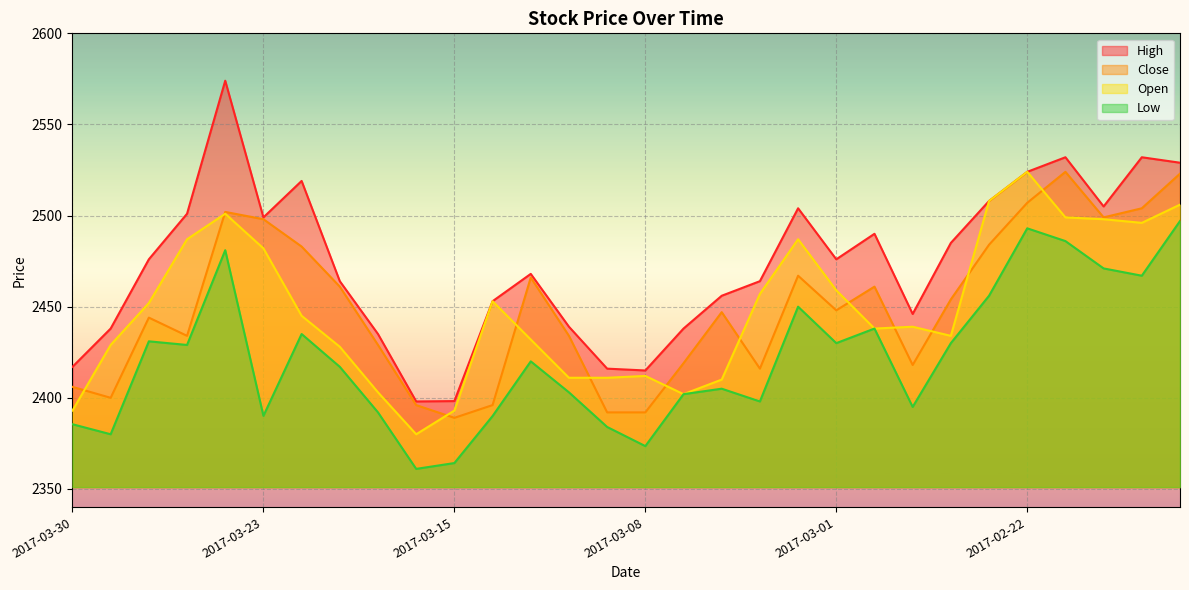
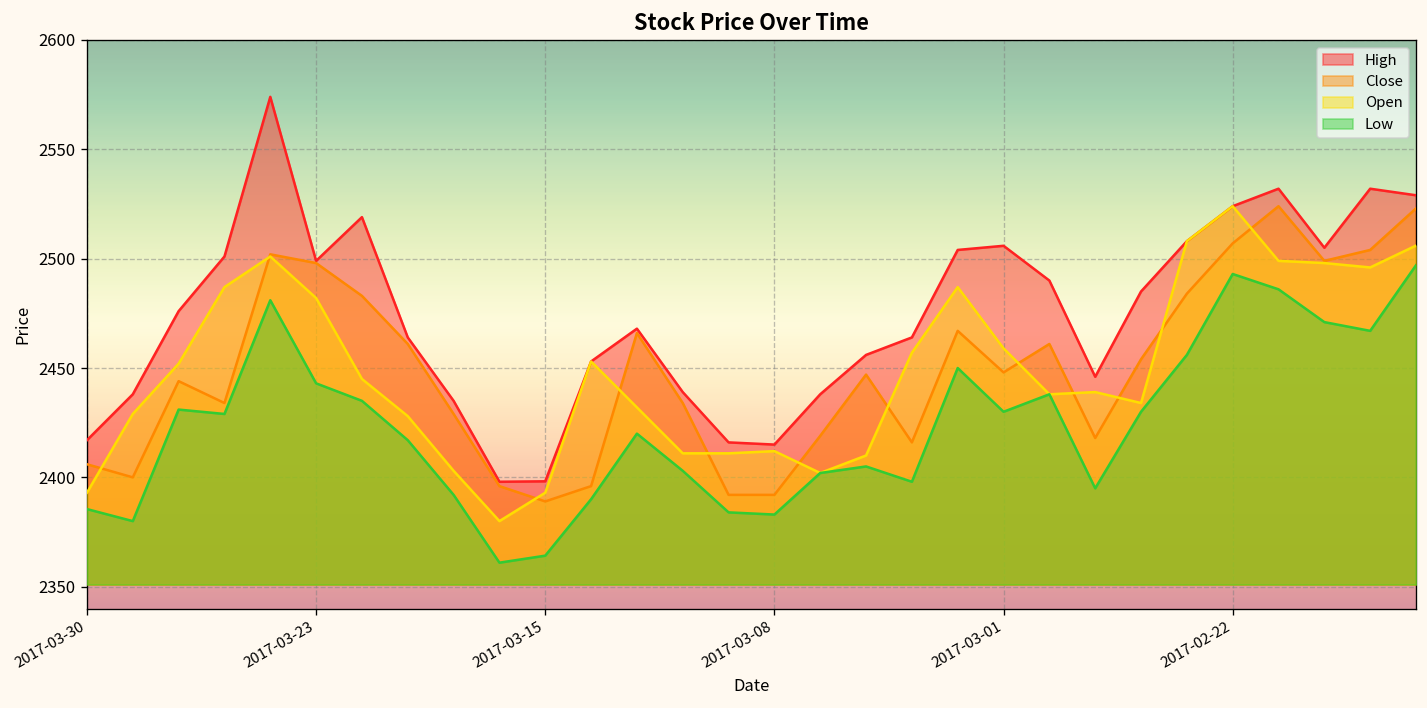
Low, 2017-03-23: 2390 -> 2443
Low, 2017-03-08: 2374 -> 2383
High, 2017-03-01: 2476 -> 2506
